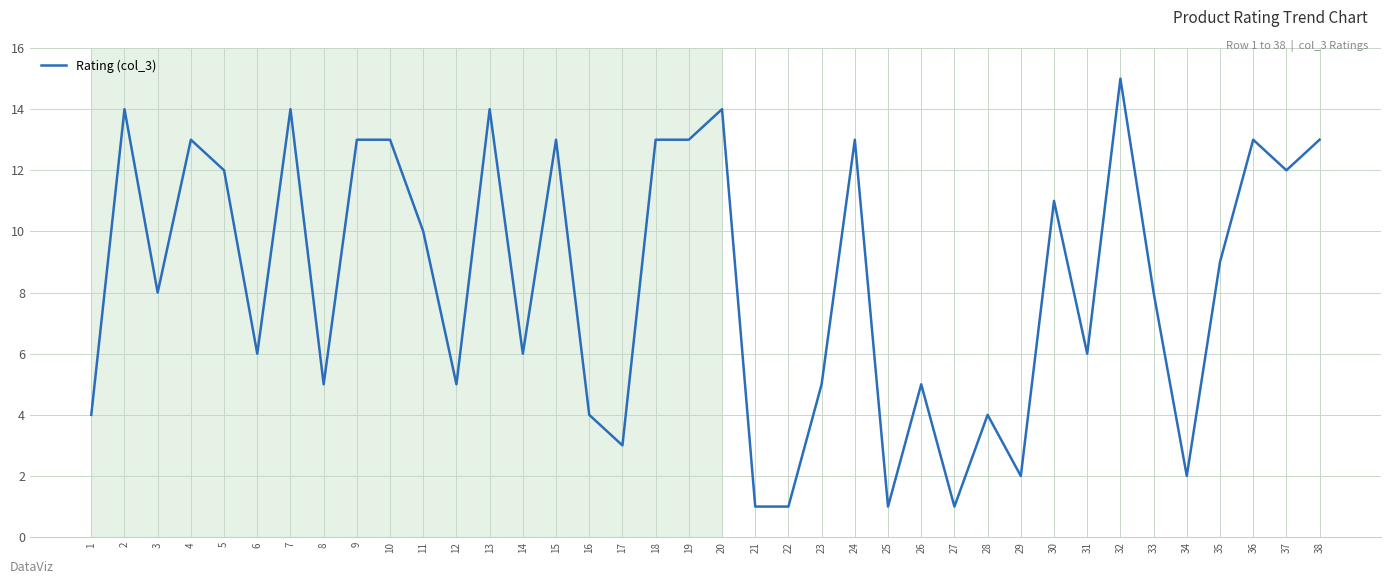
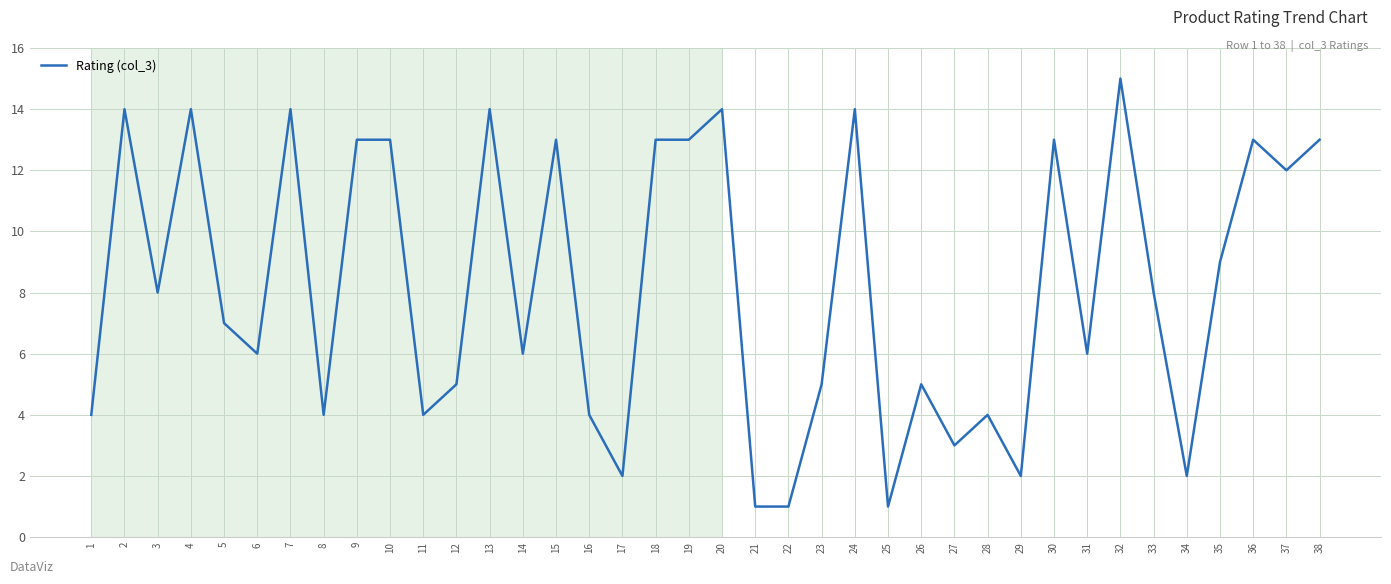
4: 13 -> 14
5: 12 -> 7
8: 5 -> 4
11: 10 -> 4
17: 3 -> 2
24: 13 -> 14
27: 1 -> 3
30: 11 -> 13
